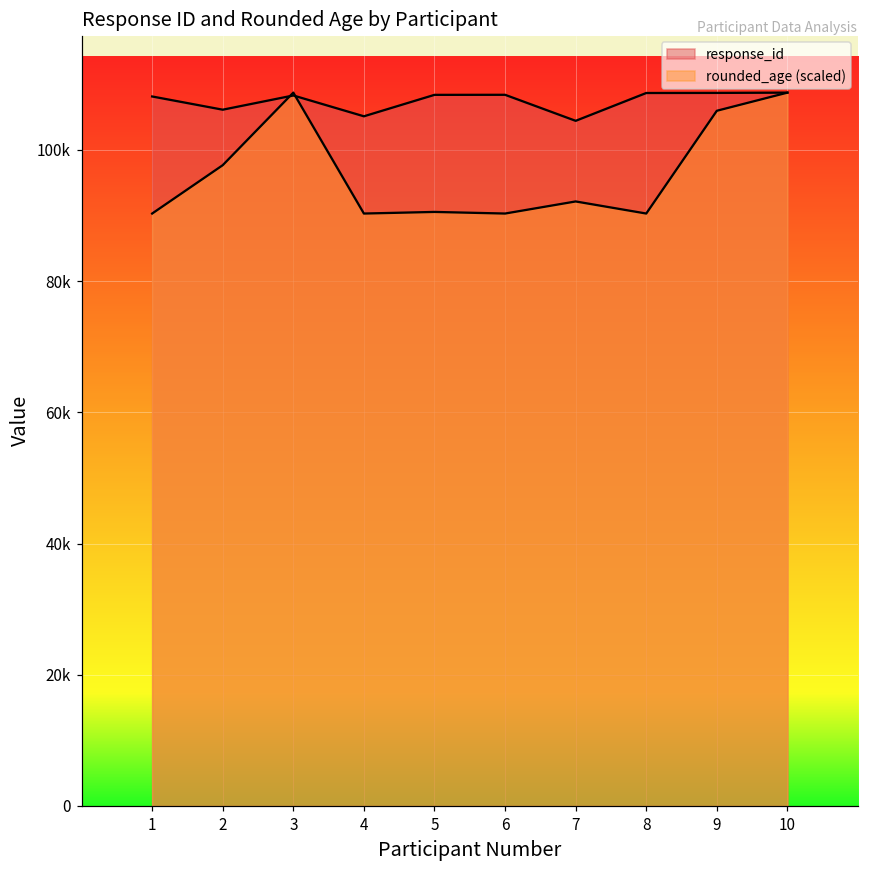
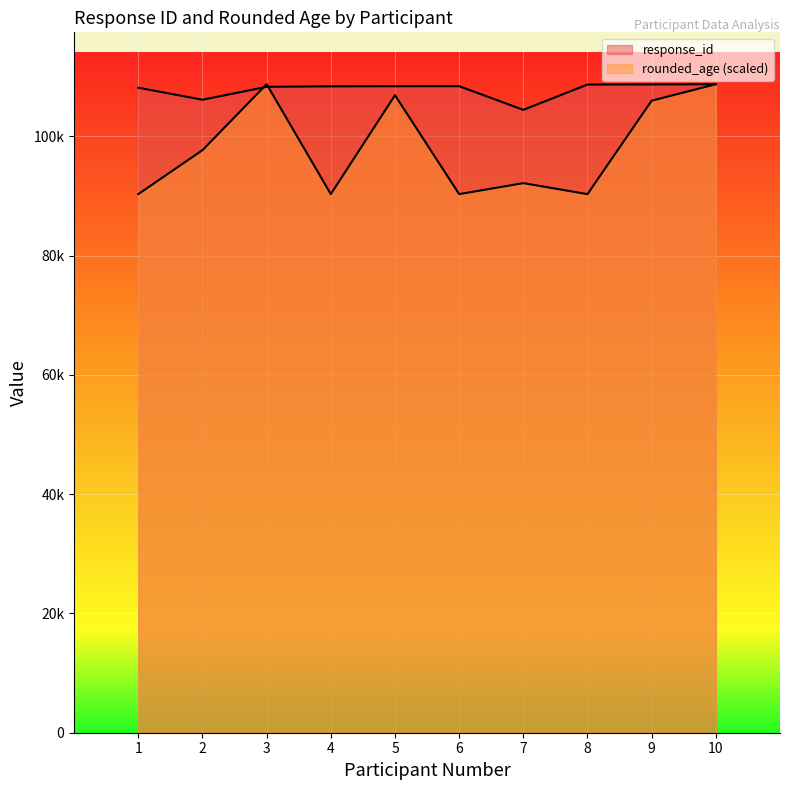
response_id, 4: 105000 -> 108000
rounded_age (scaled), 5: 91000 -> 107000
